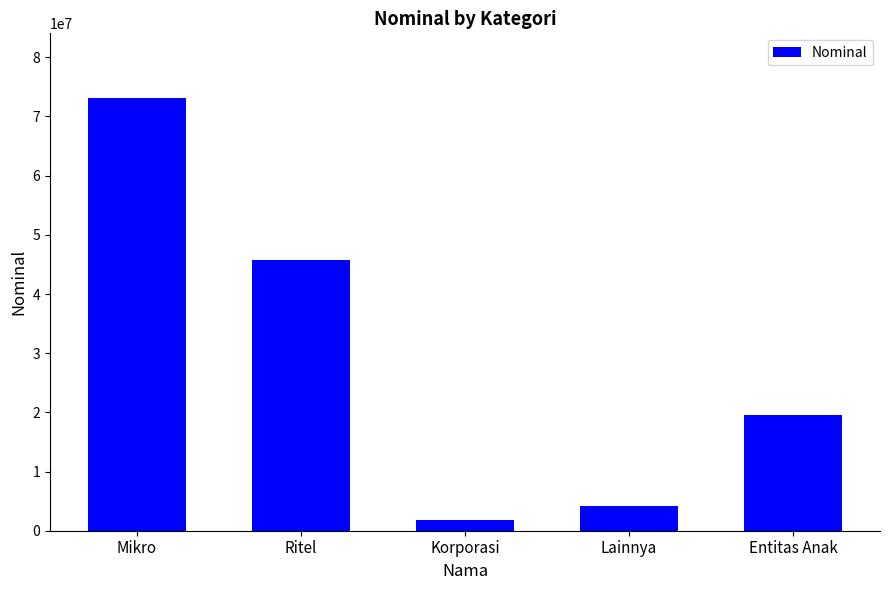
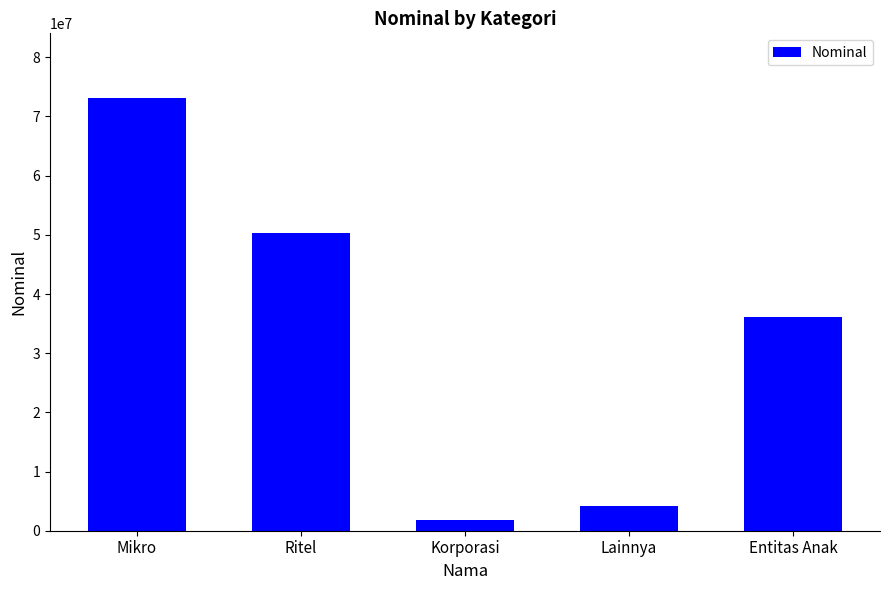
Ritel: 46000000 -> 50000000
Entitas Anak: 20000000 -> 36000000
